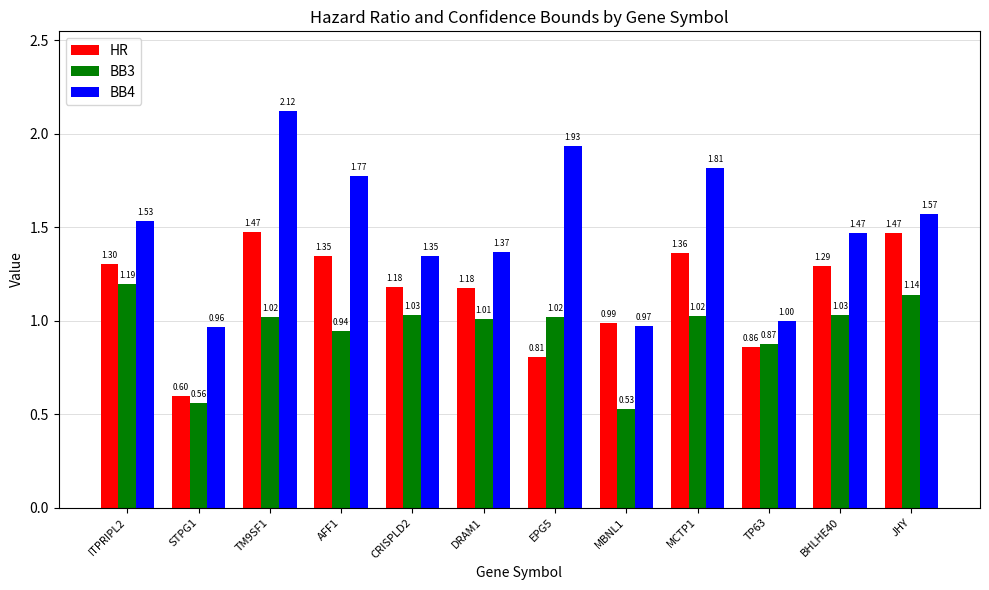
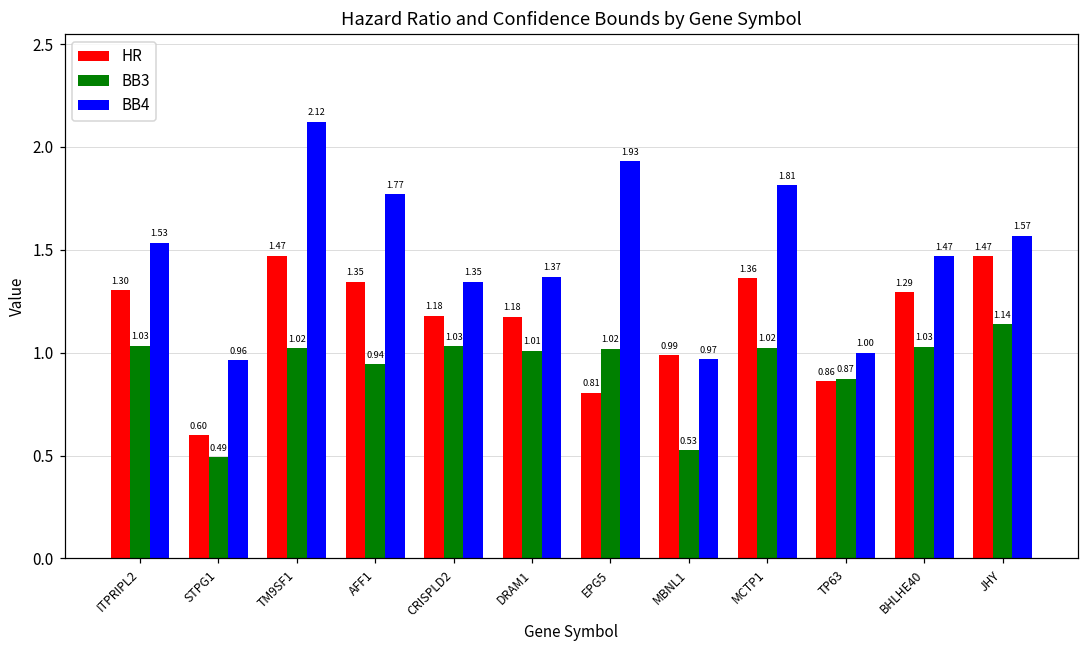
BB3, ITPRIPL2: 1.19 -> 1.03
BB3, STPG1: 0.56 -> 0.49
